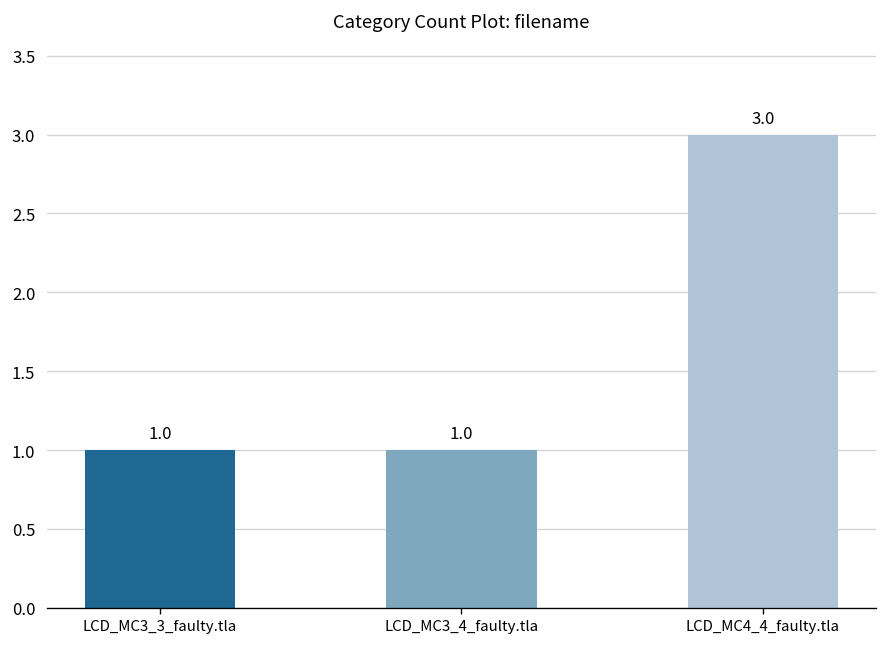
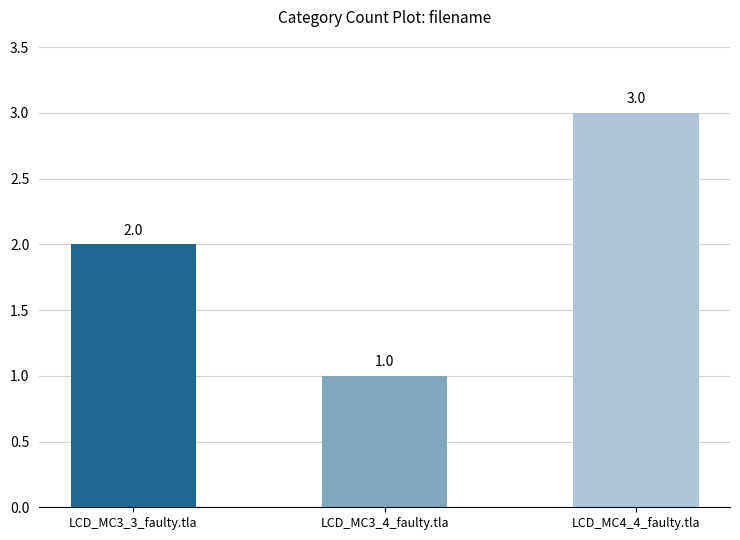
LCD_MC3_3_faulty.tla: 1.0 -> 2.0
